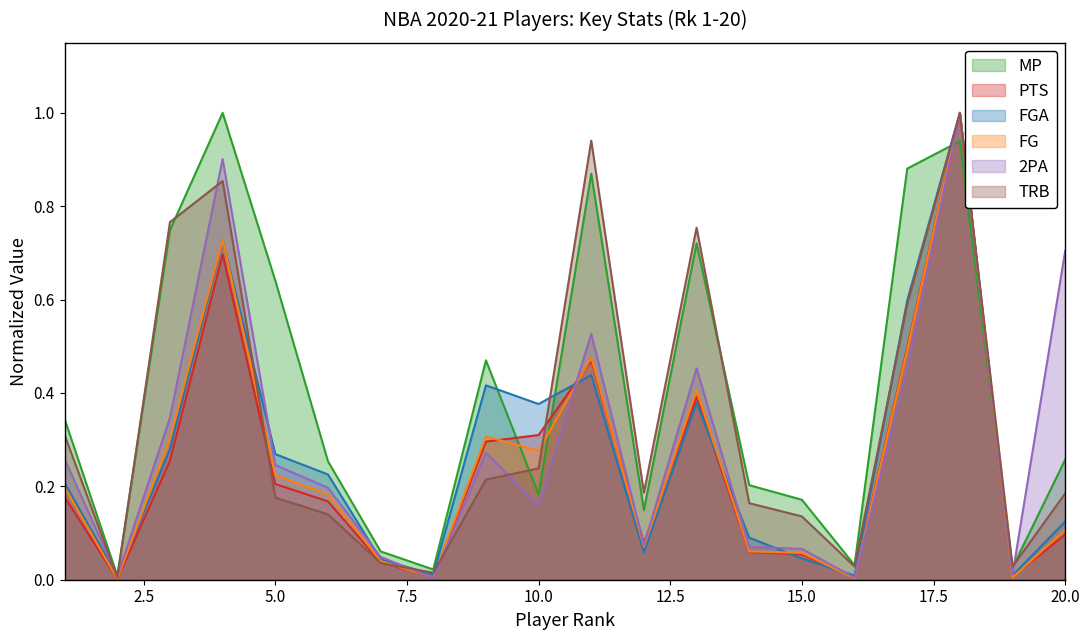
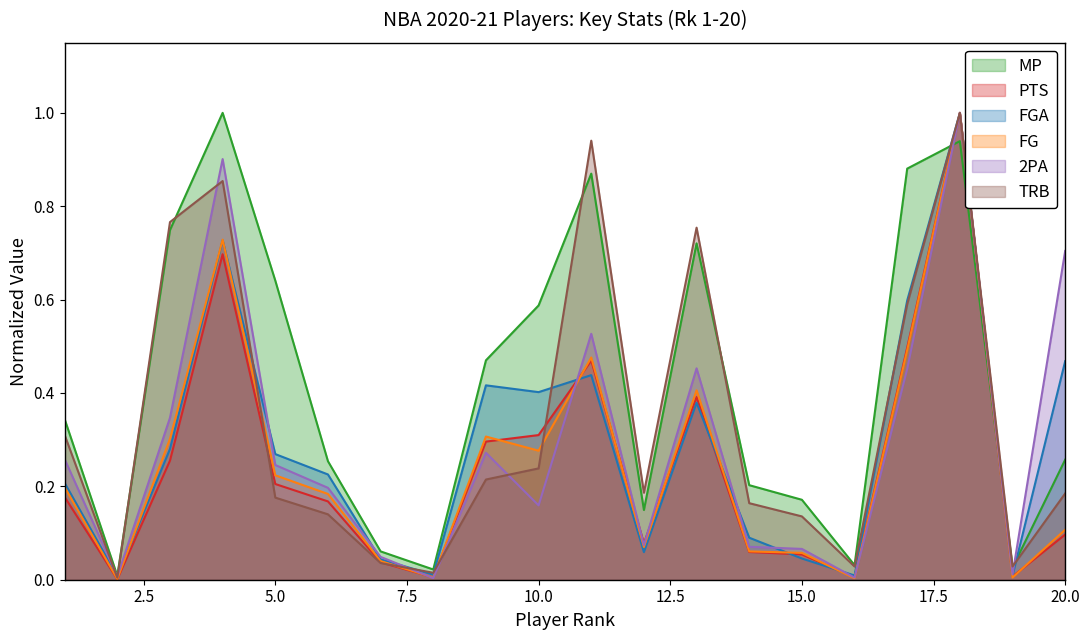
MP, 10.0: 0.18 -> 0.59
FGA, 10.0: 0.38 -> 0.40
FGA, 20.0: 0.12 -> 0.47
